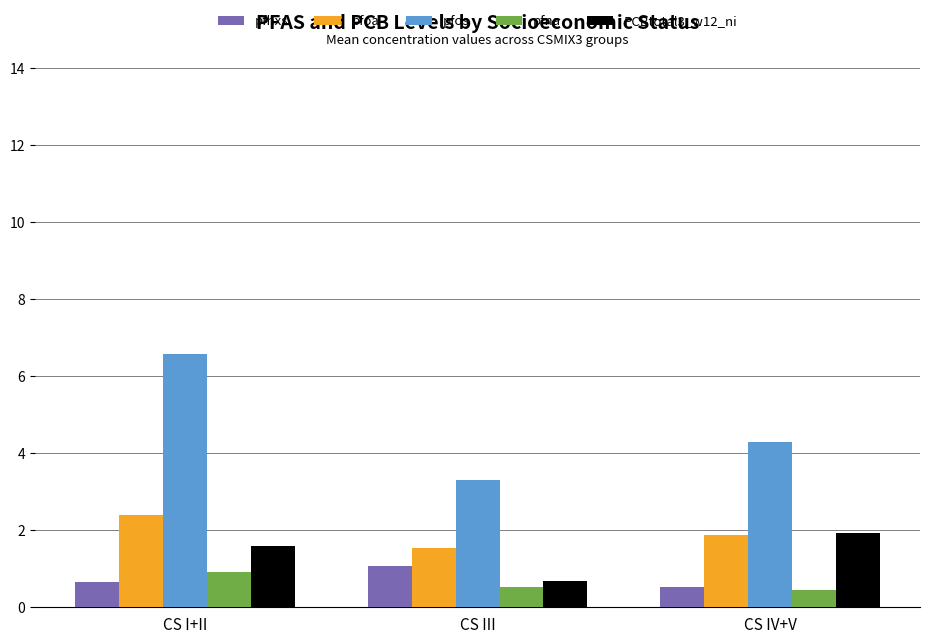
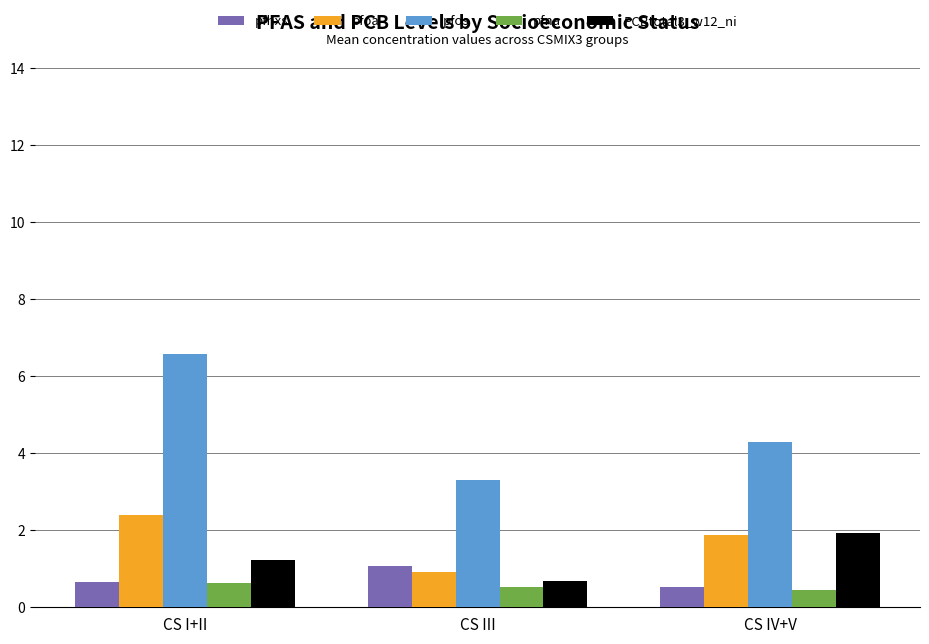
pfna, CS I+II: 0.9 -> 0.6
PCBtotal3_w12_ni, CS I+II: 1.6 -> 1.2
pfoa, CS III: 1.5 -> 0.9
